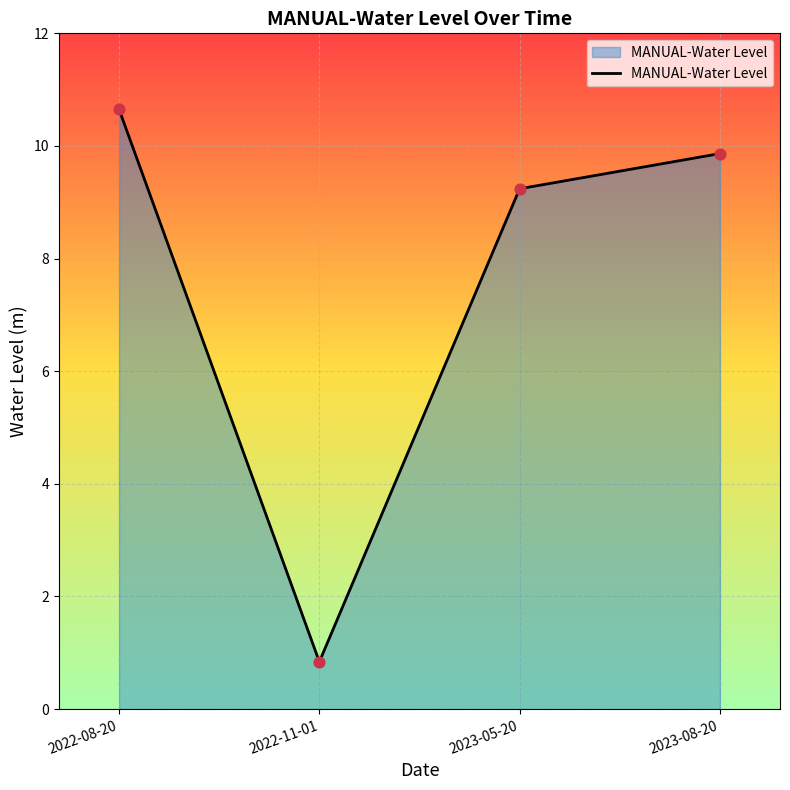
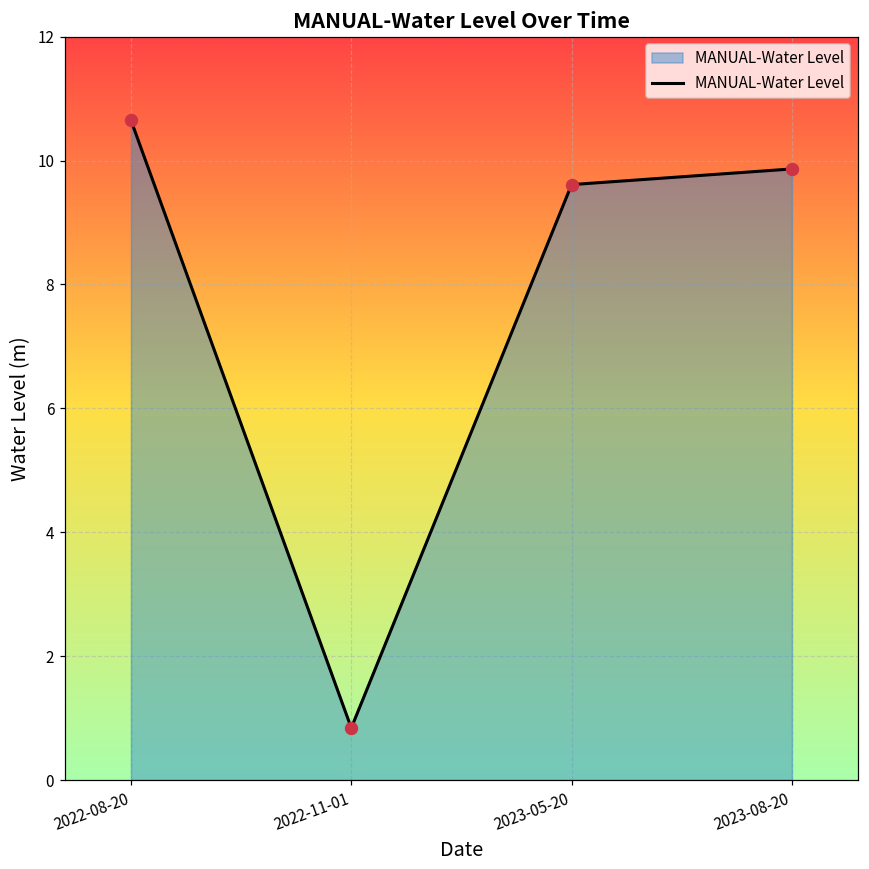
2023-05-20: 9.2 -> 9.6
